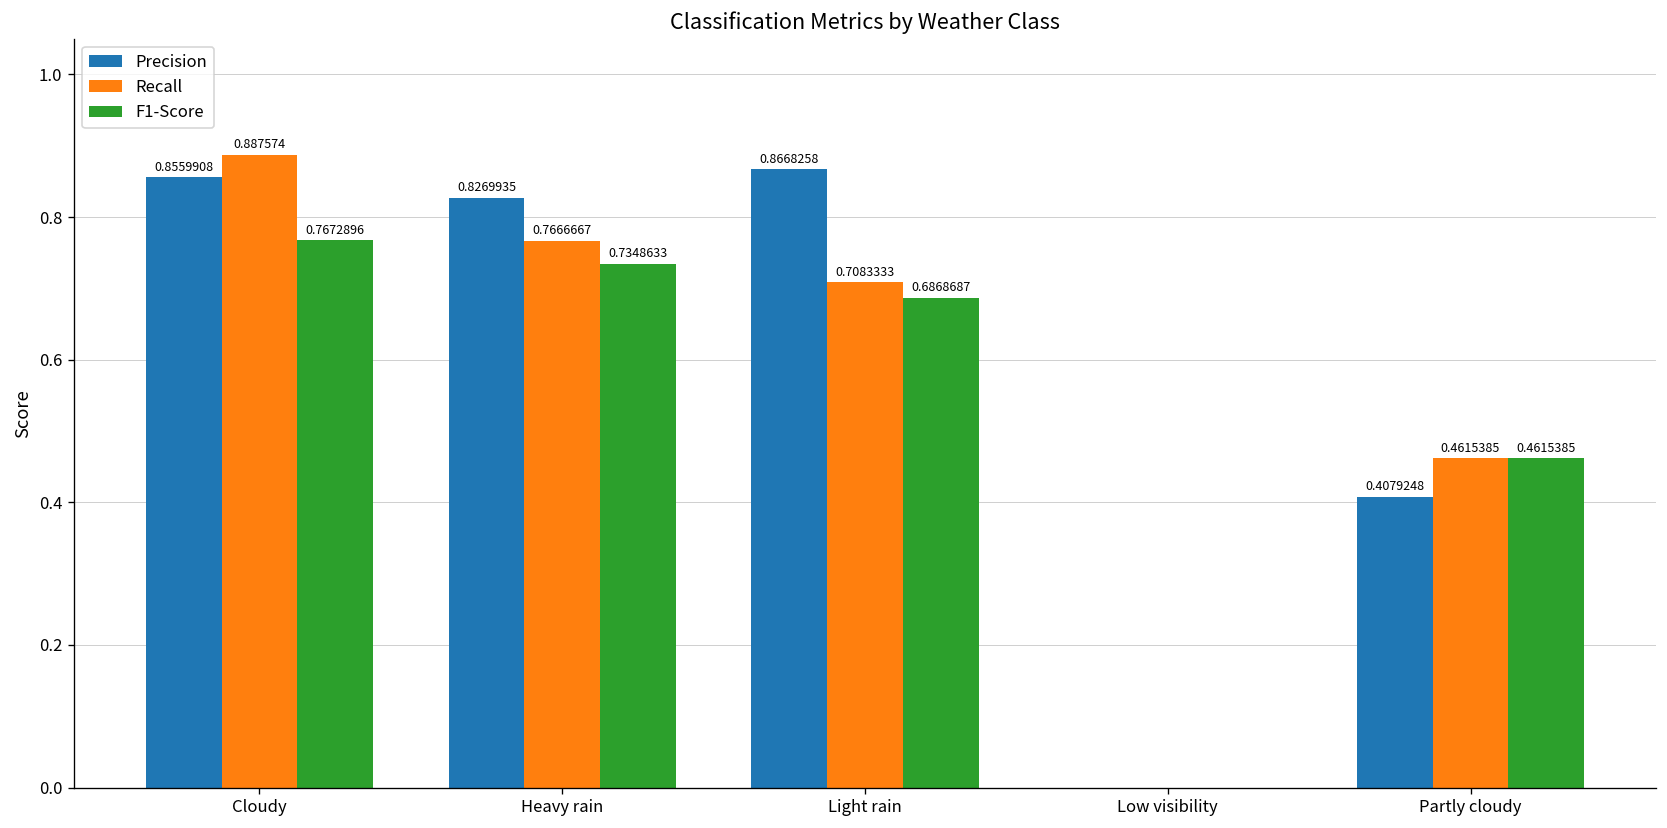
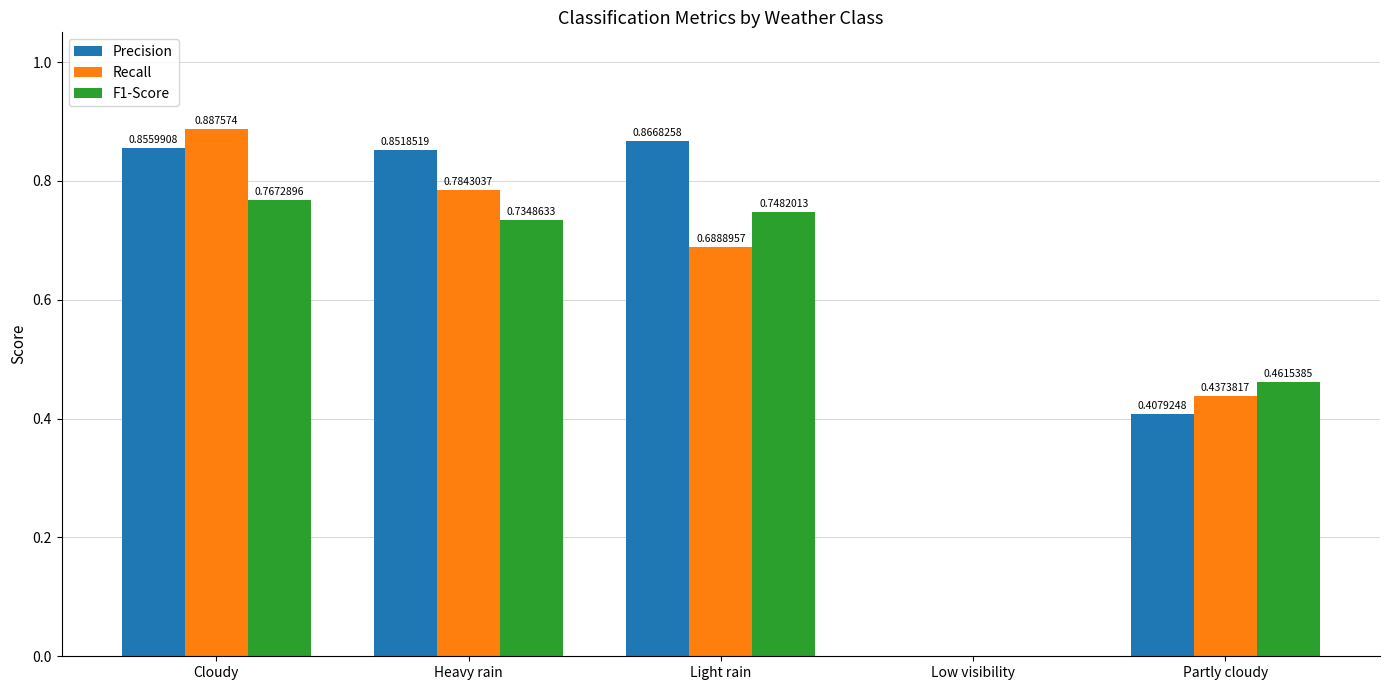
Precision, Heavy rain: 0.8269935 -> 0.8518519
Recall, Heavy rain: 0.7666667 -> 0.7843037
Recall, Light rain: 0.7083333 -> 0.6888957
F1-Score, Light rain: 0.6868687 -> 0.7482013
Recall, Partly cloudy: 0.4615385 -> 0.4373817
